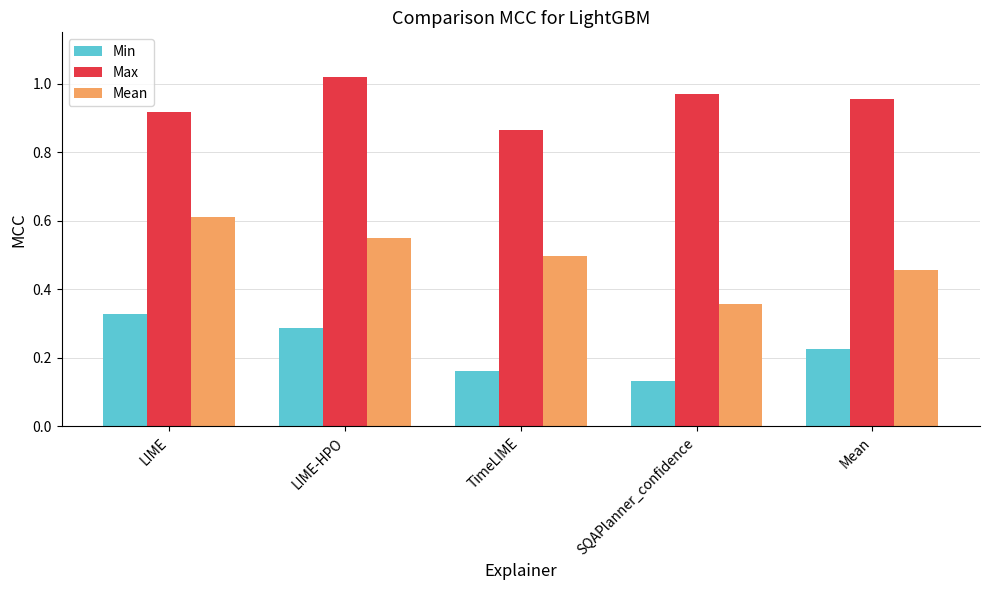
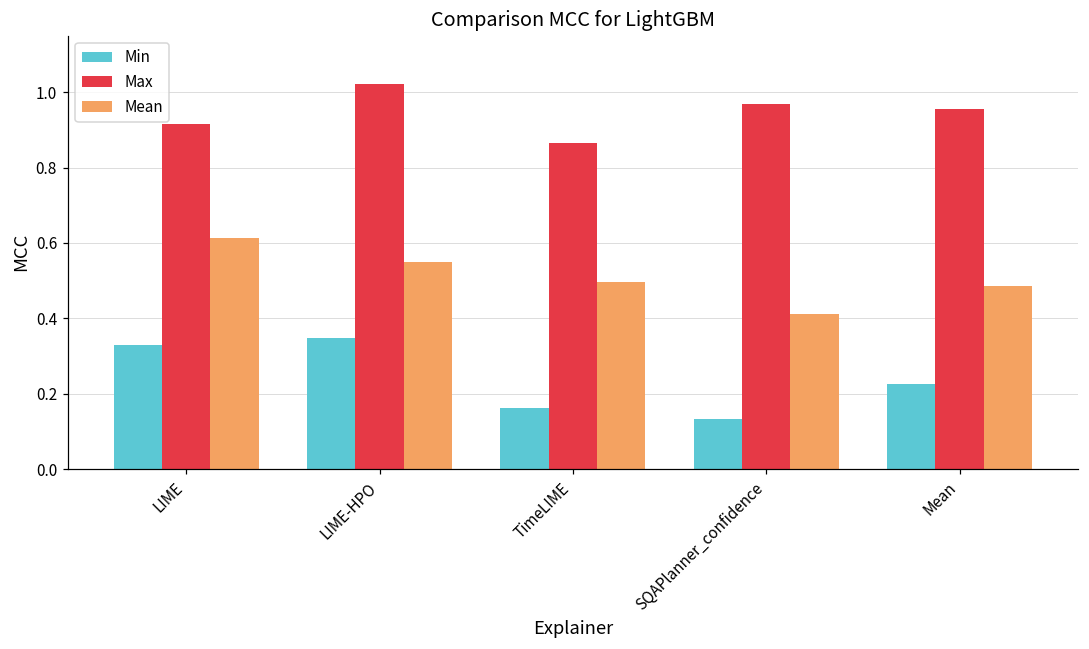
Min, LIME-HPO: 0.29 -> 0.35
Mean, SQAPlanner_confidence: 0.36 -> 0.41
Mean, Mean: 0.46 -> 0.49
